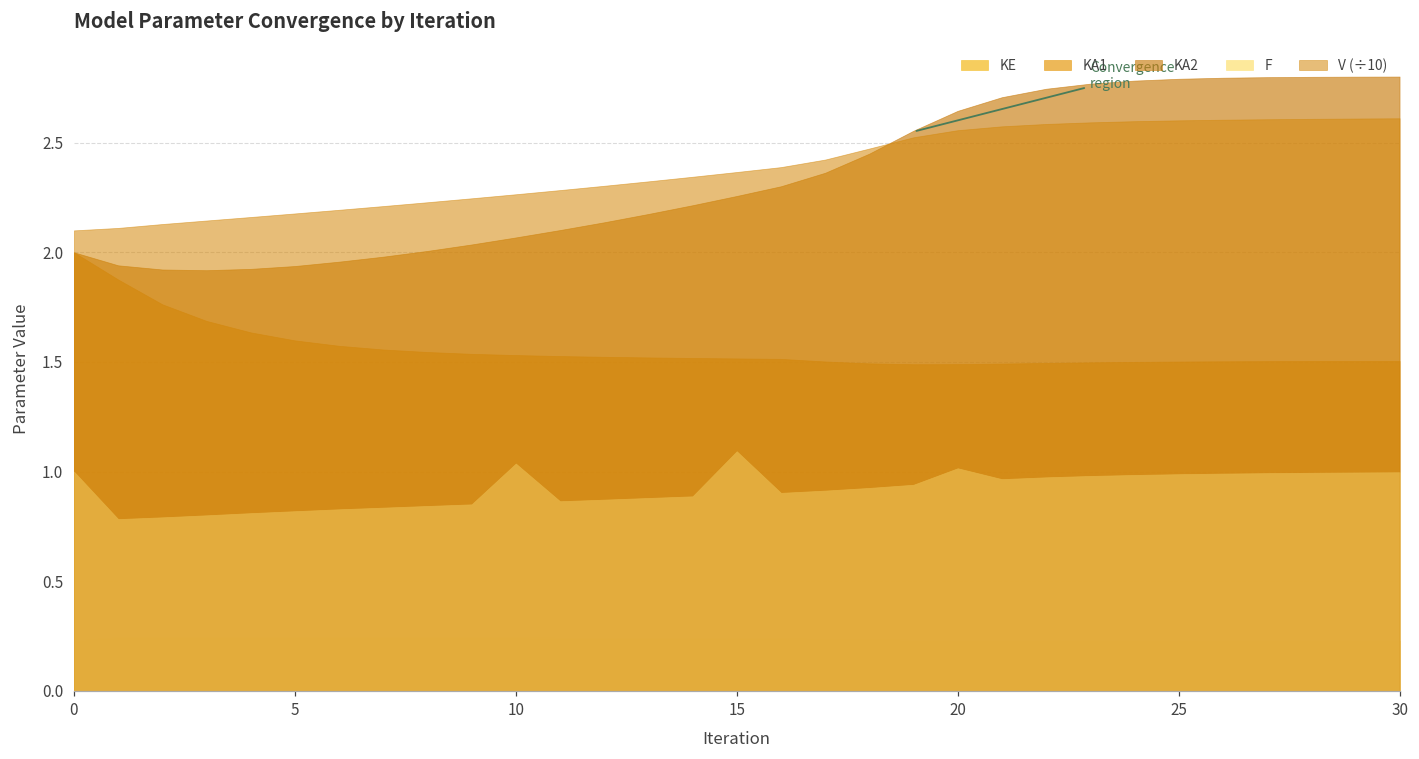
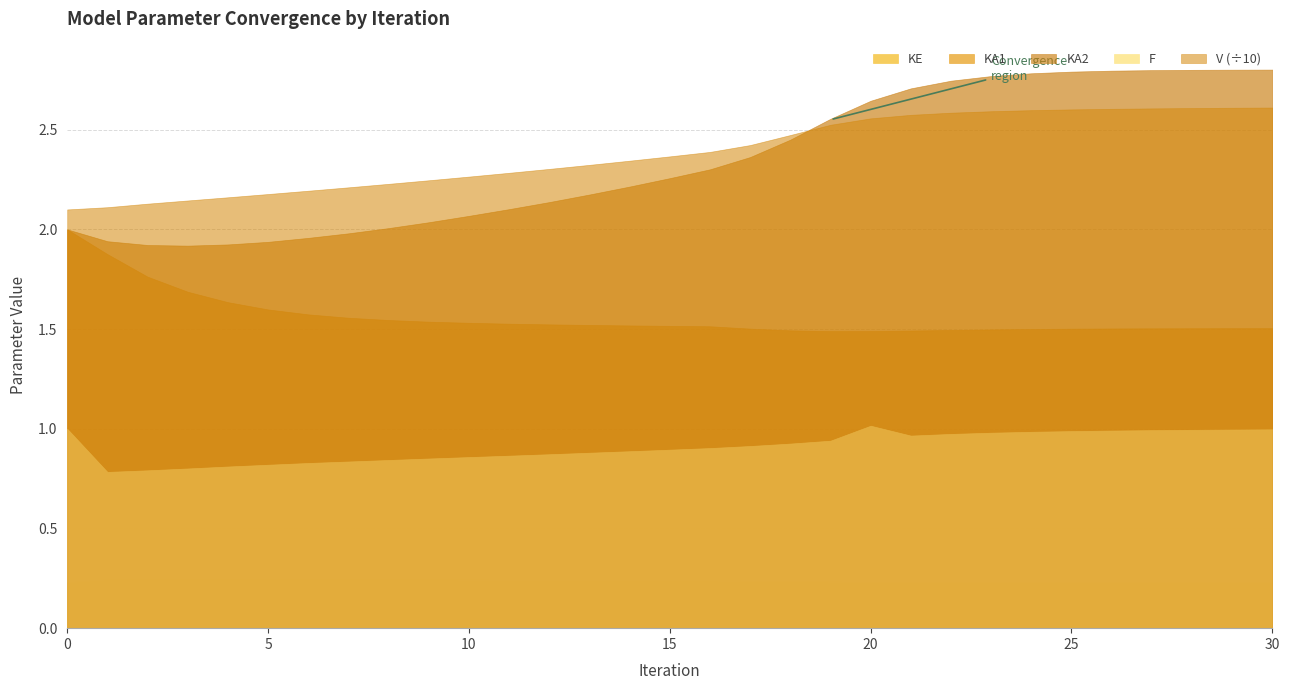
F, 10: 1.04 -> 0.86
F, 15: 1.09 -> 0.90
